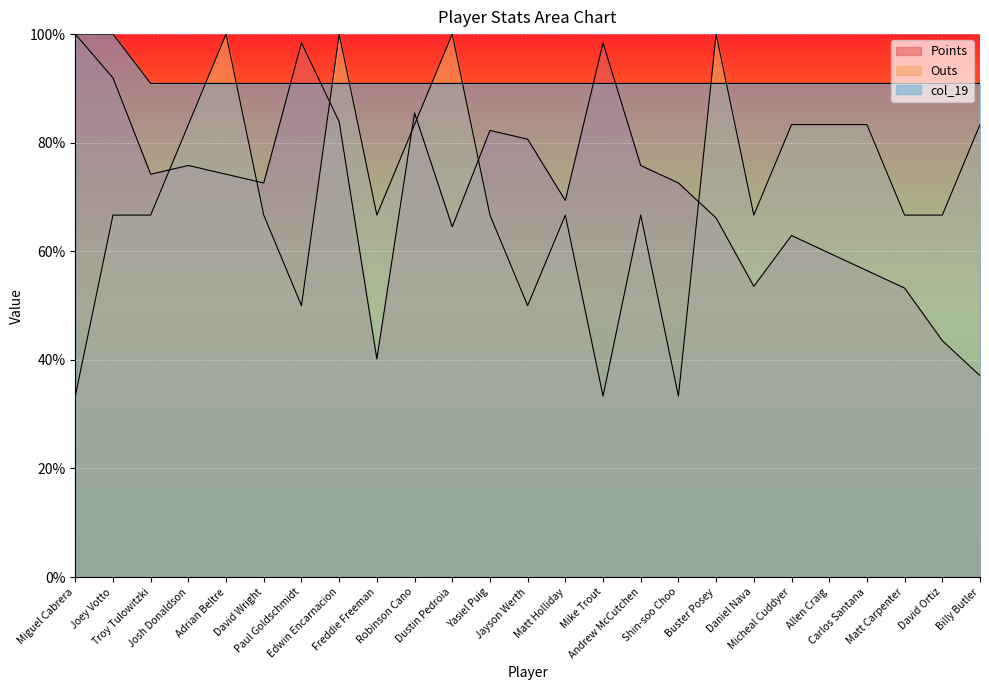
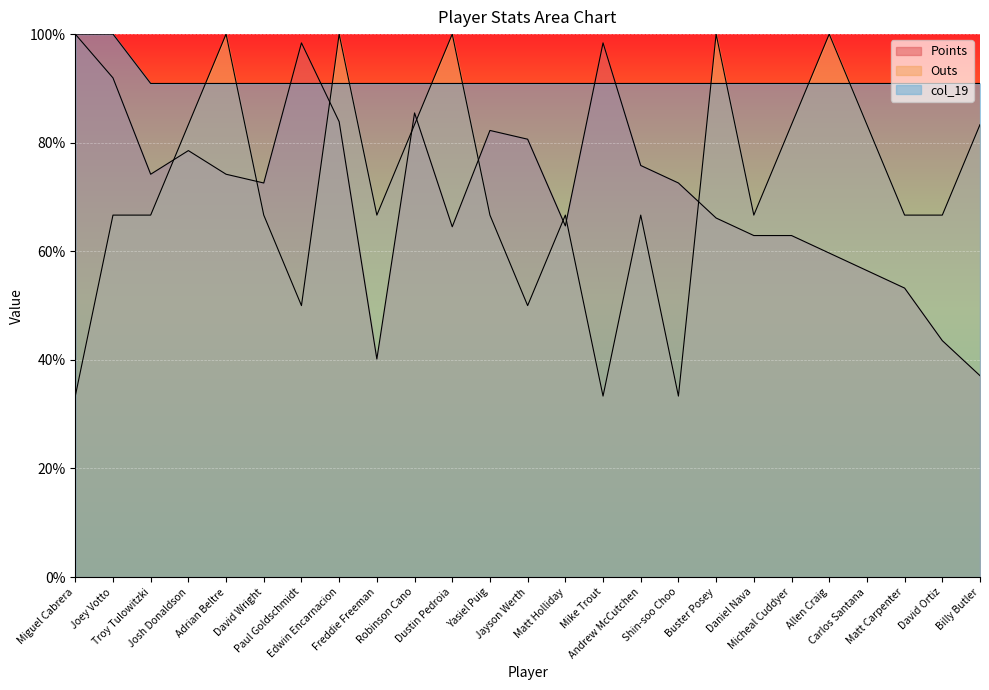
Points, Josh Donaldson: 76% -> 79%
Points, Matt Holliday: 69% -> 65%
Points, Daniel Nava: 54% -> 63%
Outs, Allen Craig: 83% -> 100%
